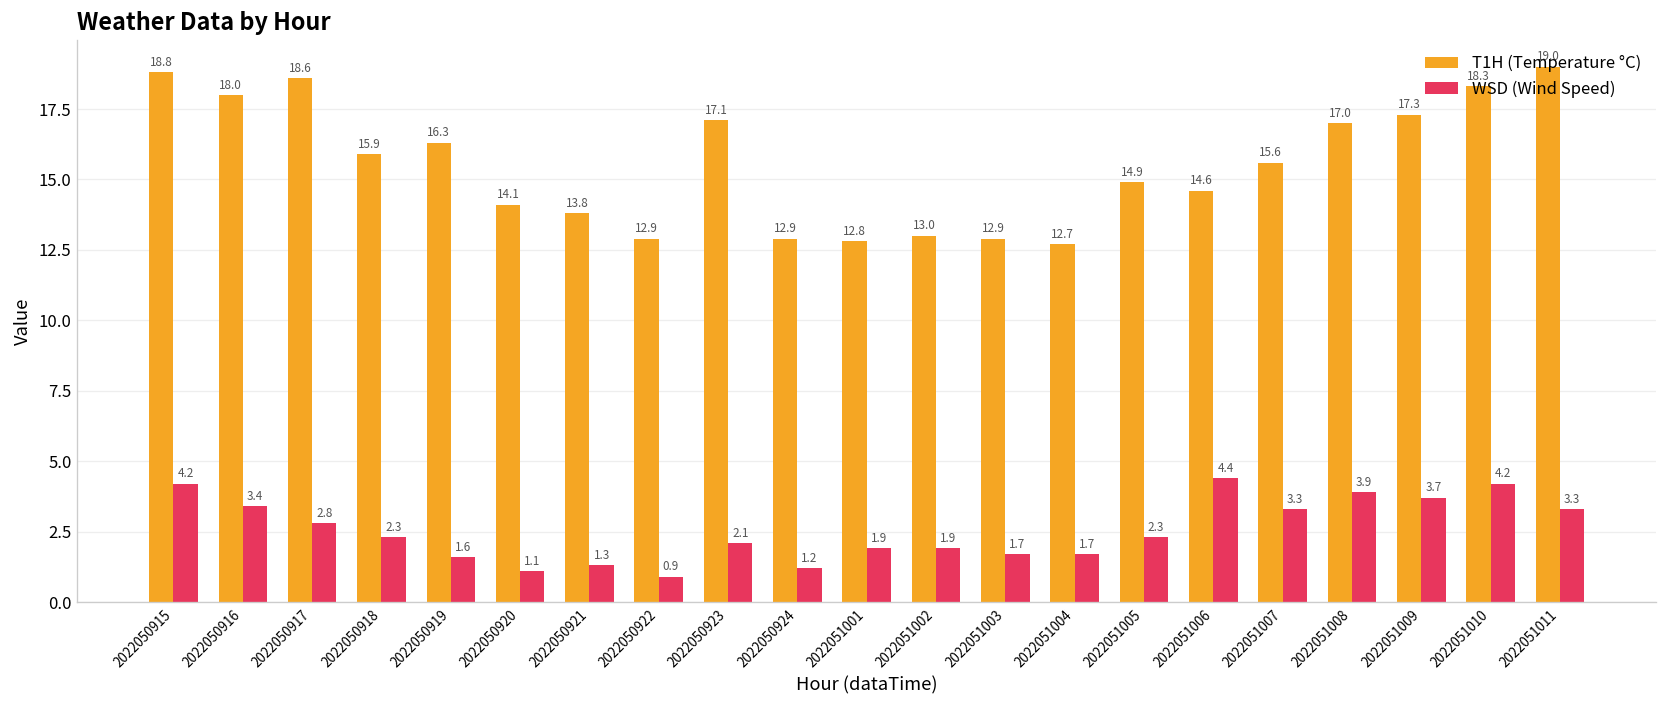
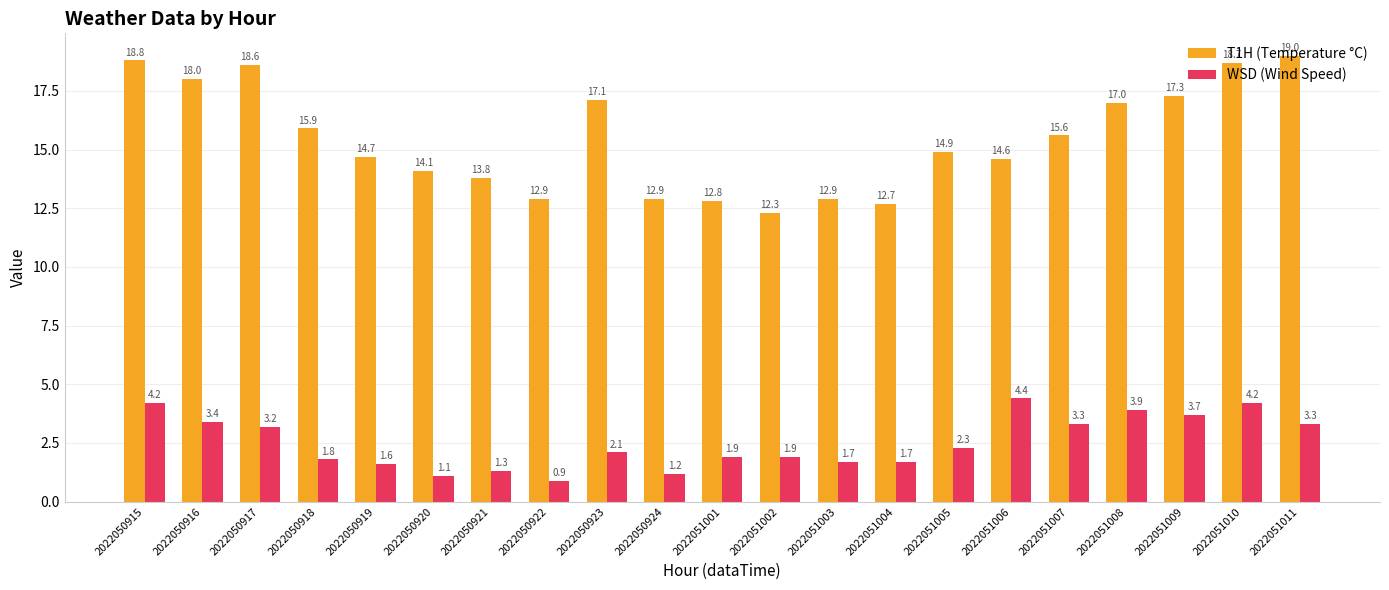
WSD (Wind Speed), 2022050917: 2.8 -> 3.2
WSD (Wind Speed), 2022050918: 2.3 -> 1.8
T1H (Temperature °C), 2022050919: 16.3 -> 14.7
T1H (Temperature °C), 2022051002: 13.0 -> 12.3
T1H (Temperature °C), 2022051010: 18.3 -> 18.7
